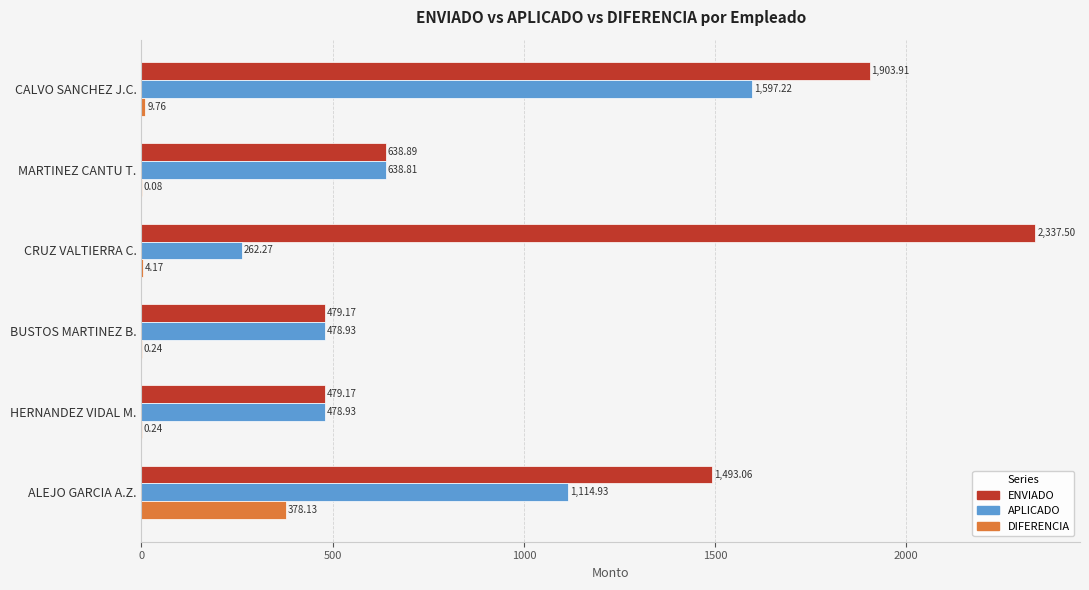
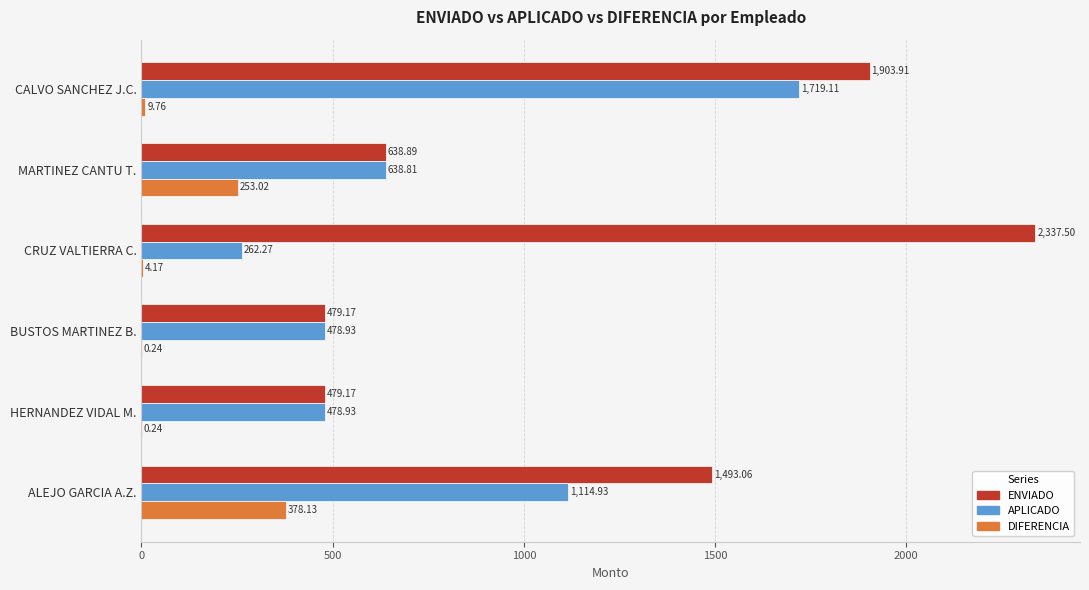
APLICADO, CALVO SANCHEZ J.C.: 1,597.22 -> 1,719.11
DIFERENCIA, MARTINEZ CANTU T.: 0.08 -> 253.02
